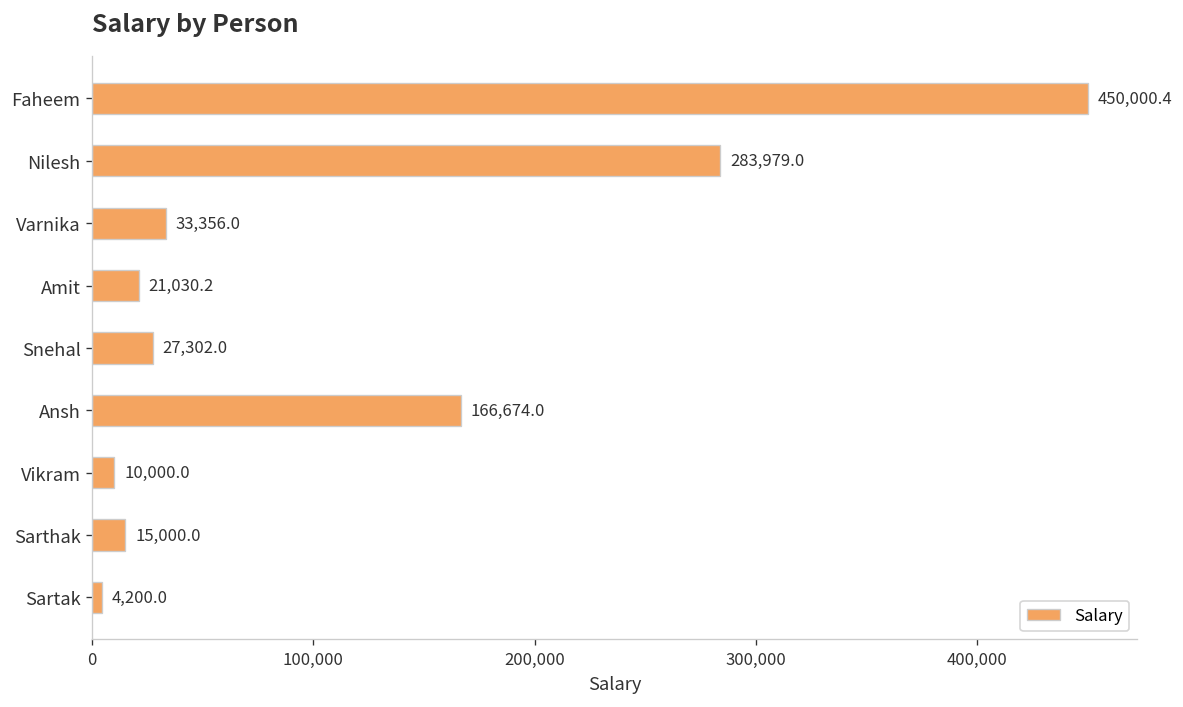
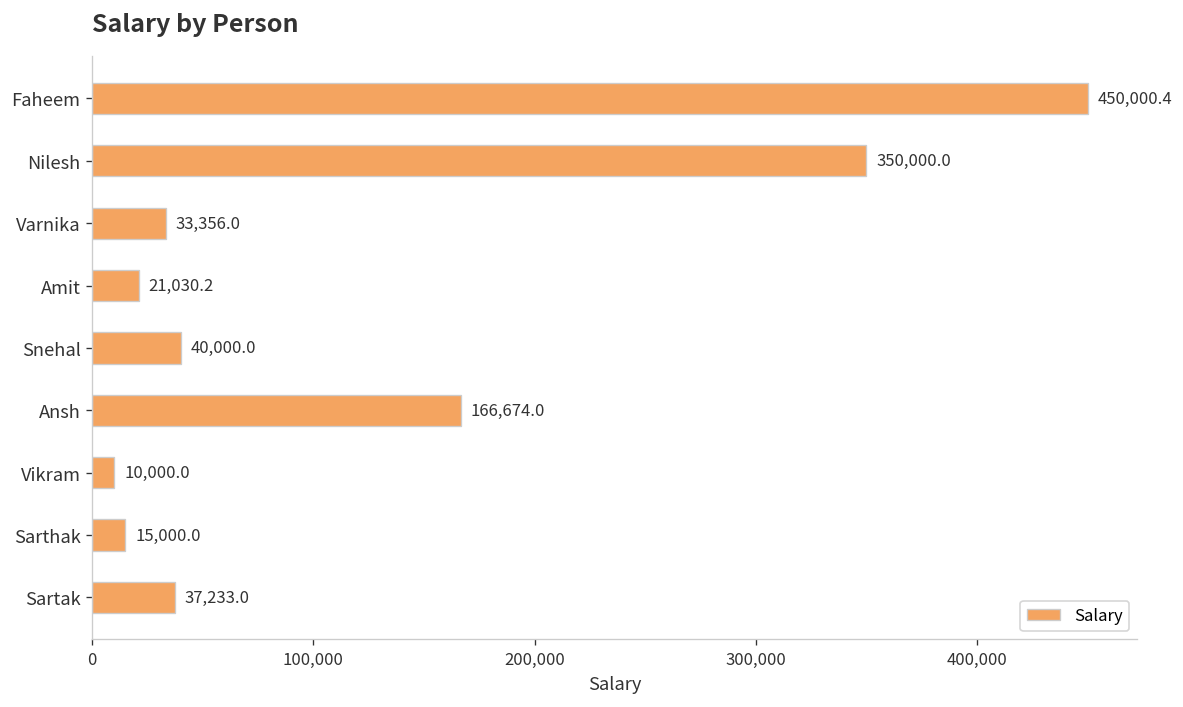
Nilesh: 283,979.0 -> 350,000.0
Snehal: 27,302.0 -> 40,000.0
Sartak: 4,200.0 -> 37,233.0
